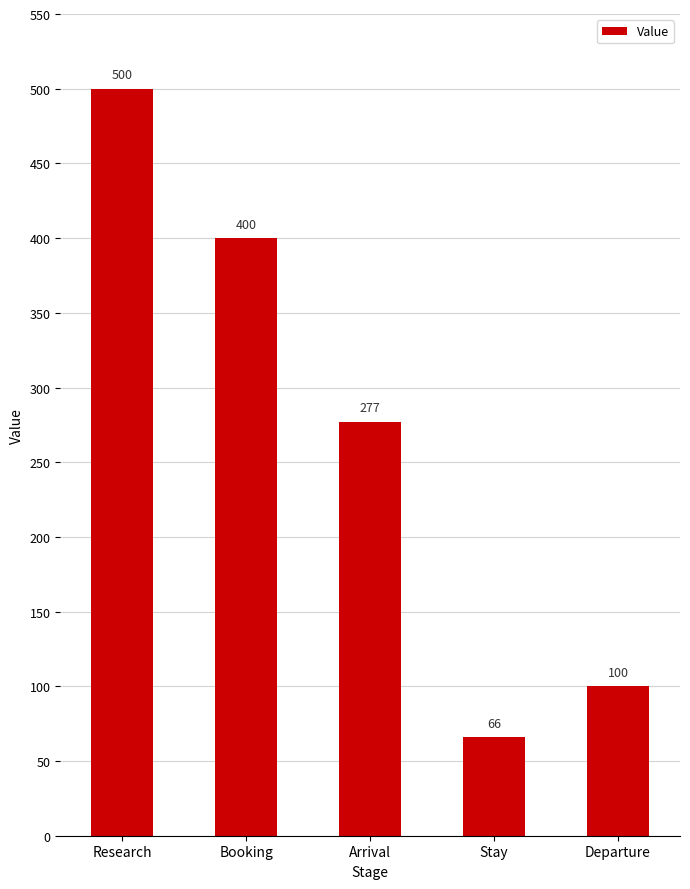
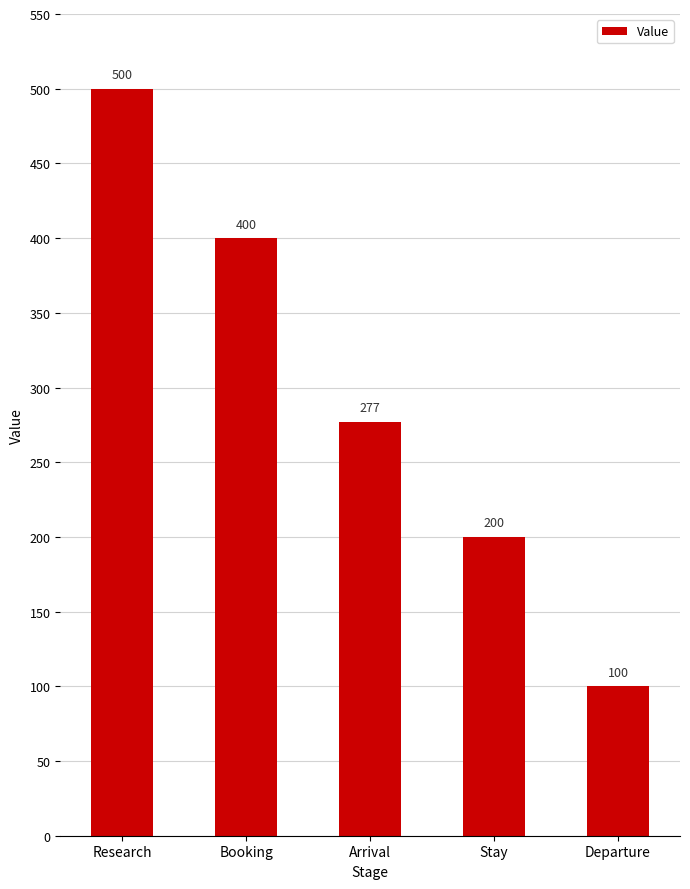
Stay: 66 -> 200
